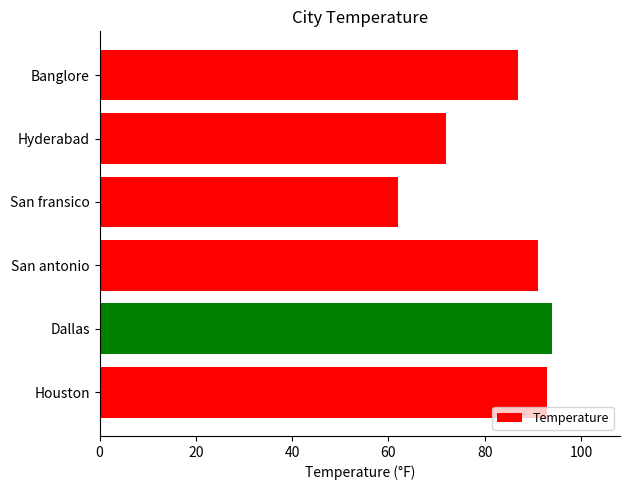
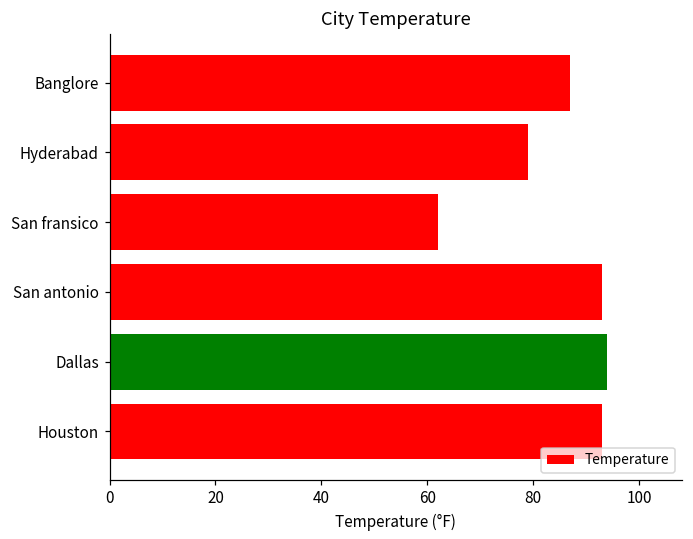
Hyderabad: 72 -> 79
San antonio: 91 -> 93
